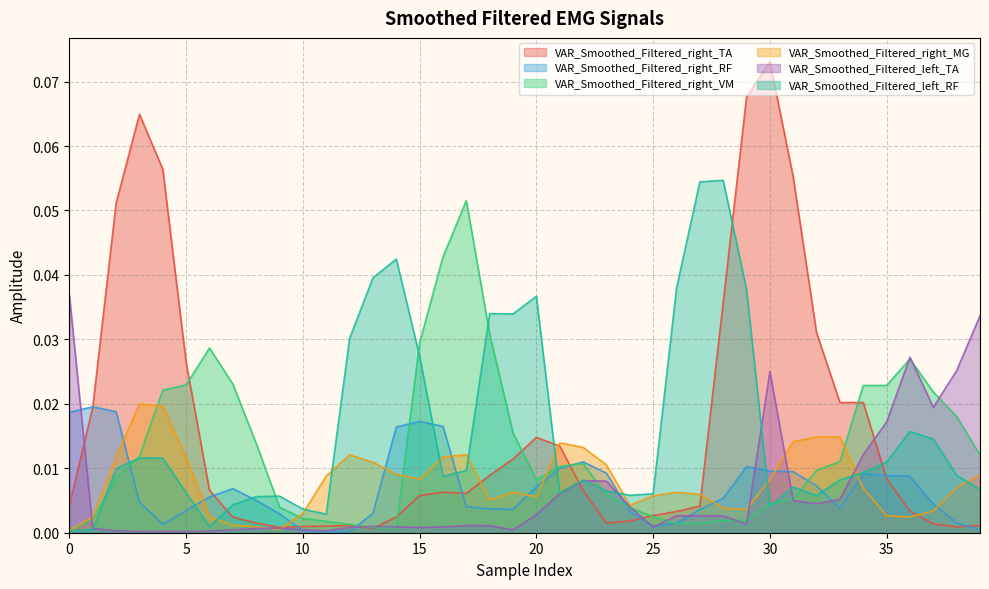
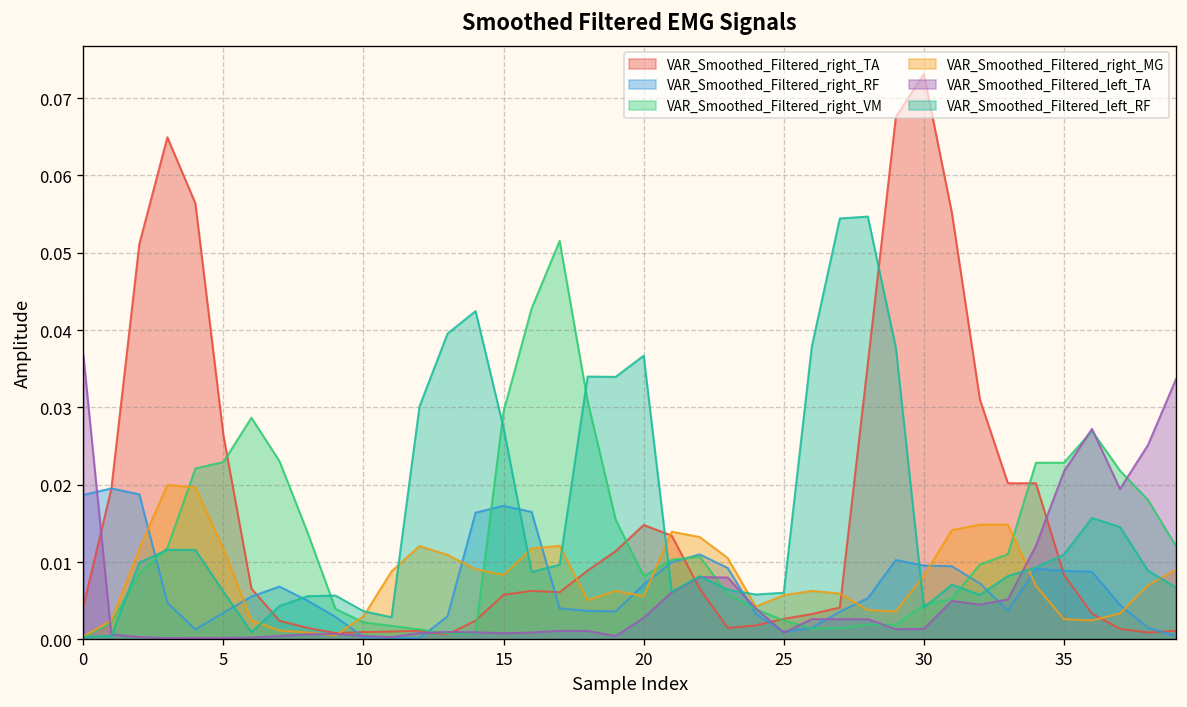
VAR_Smoothed_Filtered_left_TA, 30: 0.025 -> 0.001
VAR_Smoothed_Filtered_left_TA, 35: 0.017 -> 0.022
